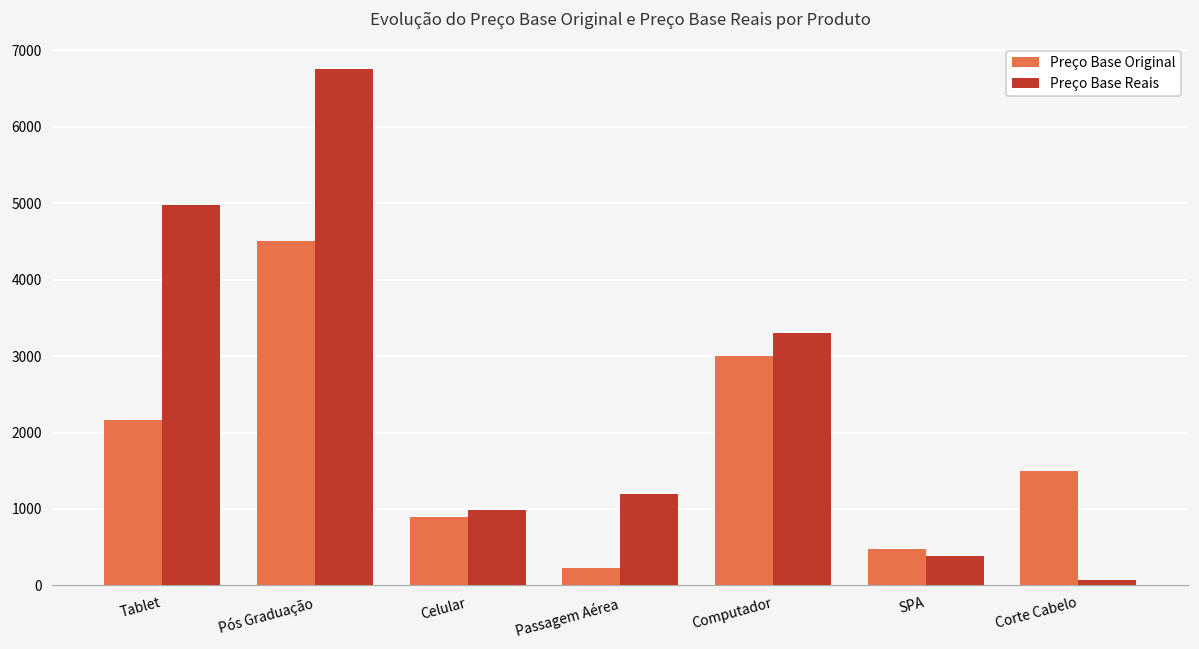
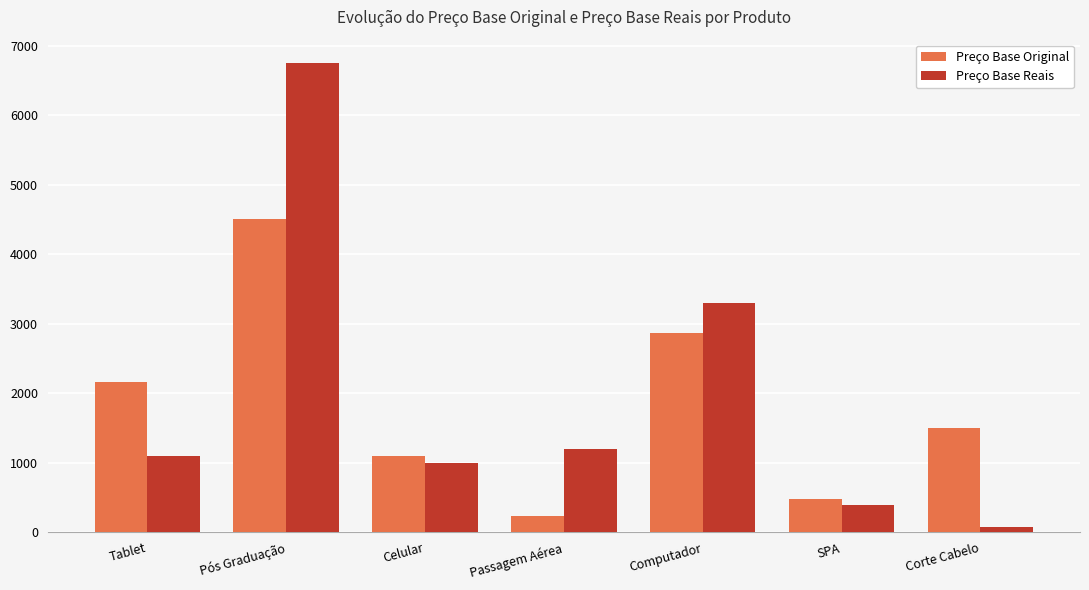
Preço Base Reais, Tablet: 5000 -> 1100
Preço Base Original, Celular: 900 -> 1100
Preço Base Original, Computador: 3000 -> 2900
